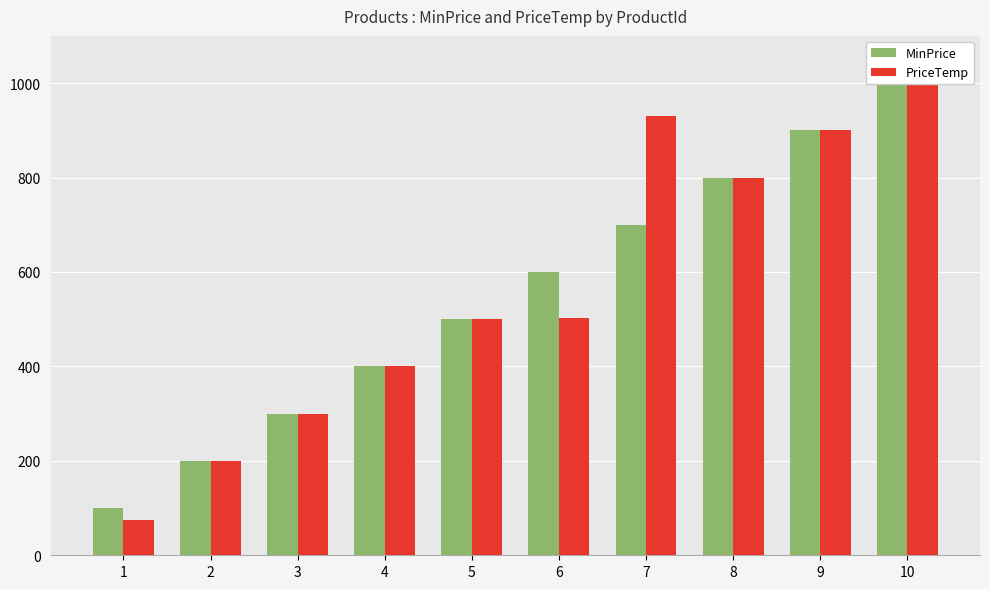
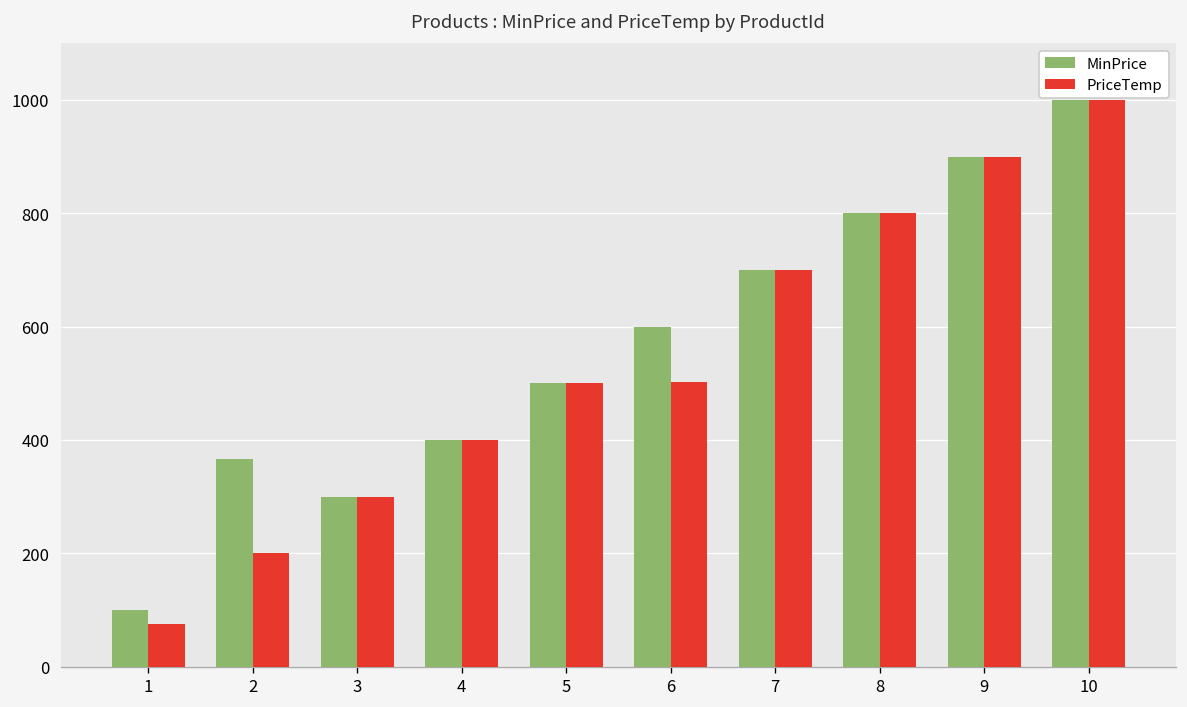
MinPrice, 2: 200 -> 370
PriceTemp, 7: 930 -> 700
